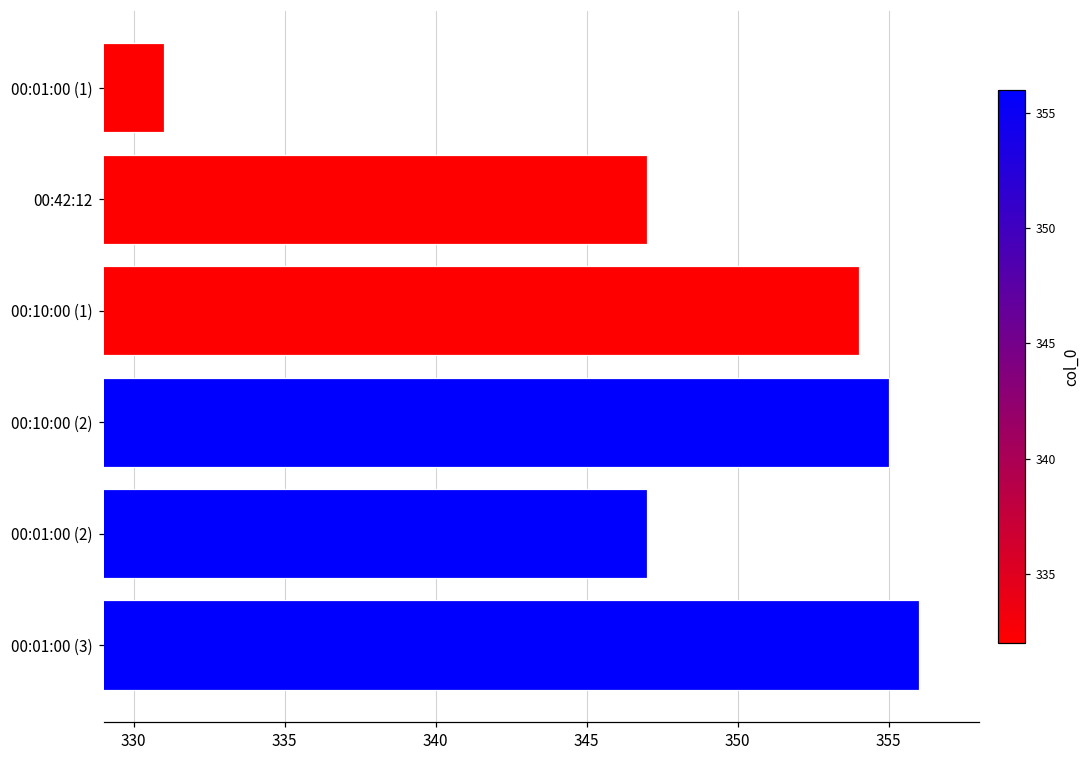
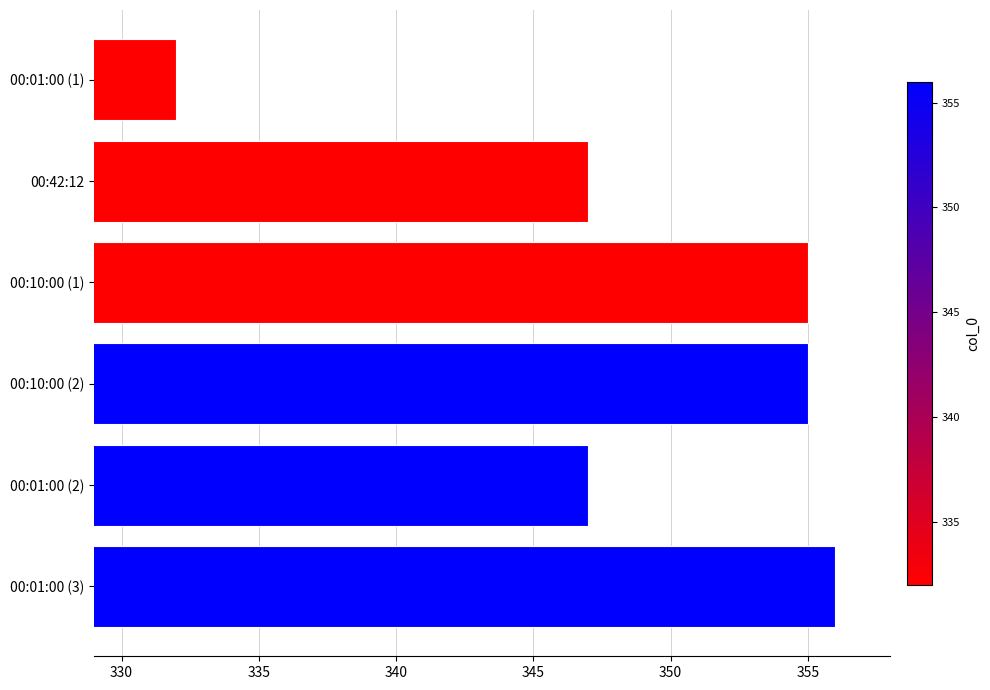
00:01:00 (1): 331 -> 332
00:10:00 (1): 354 -> 355
